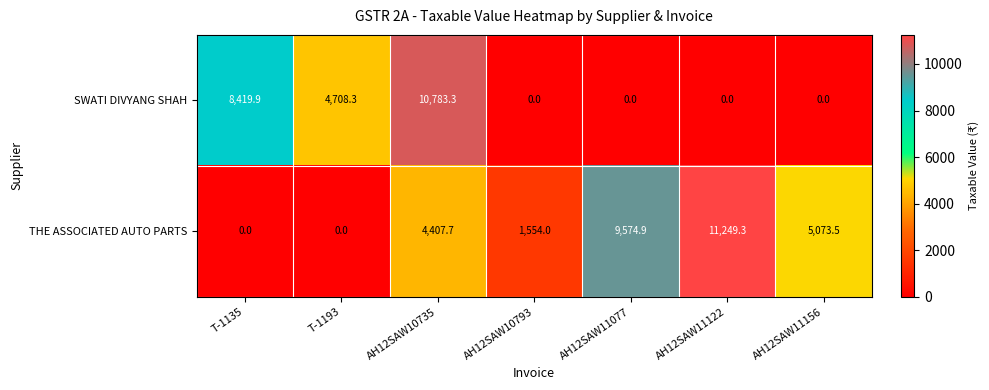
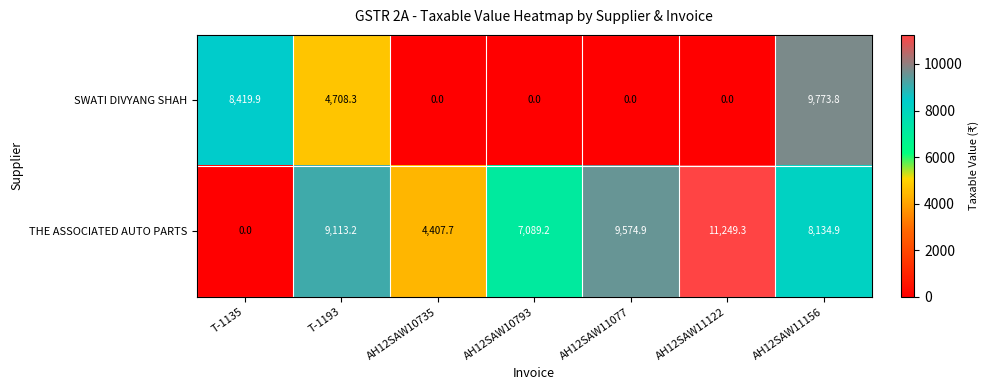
SWATI DIVYANG SHAH, AH12SAW10735: 10,783.3 -> 0.0
SWATI DIVYANG SHAH, AH12SAW11156: 0.0 -> 9,773.8
THE ASSOCIATED AUTO PARTS, T-1193: 0.0 -> 9,113.2
THE ASSOCIATED AUTO PARTS, AH12SAW10793: 1,554.0 -> 7,089.2
THE ASSOCIATED AUTO PARTS, AH12SAW11156: 5,073.5 -> 8,134.9
